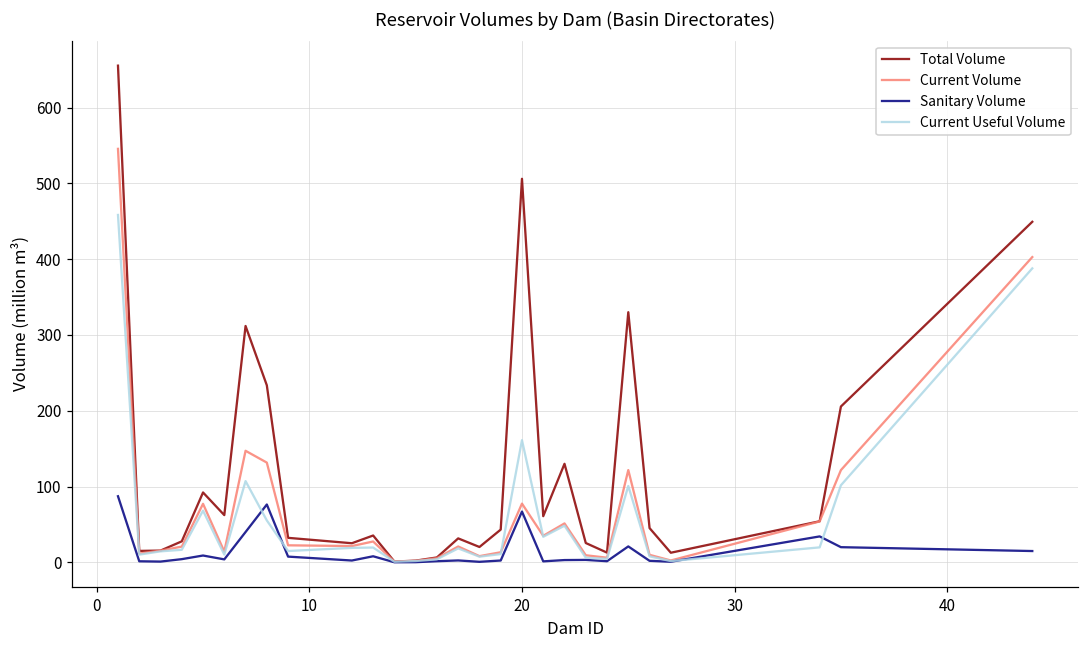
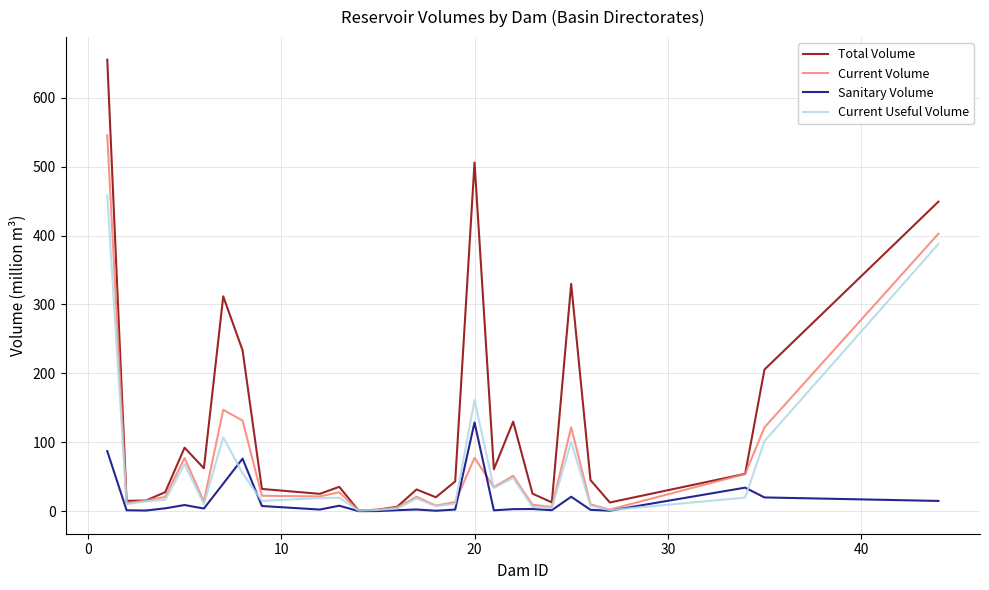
Sanitary Volume, 20: 70 -> 130
